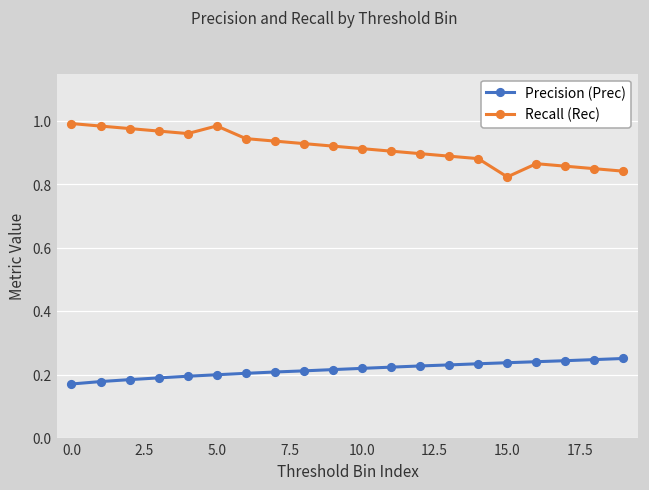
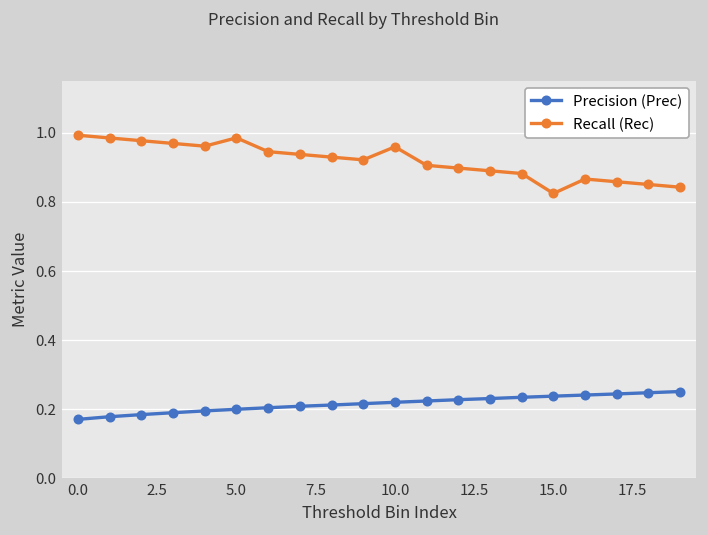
Recall (Rec), 10.0: 0.91 -> 0.96
